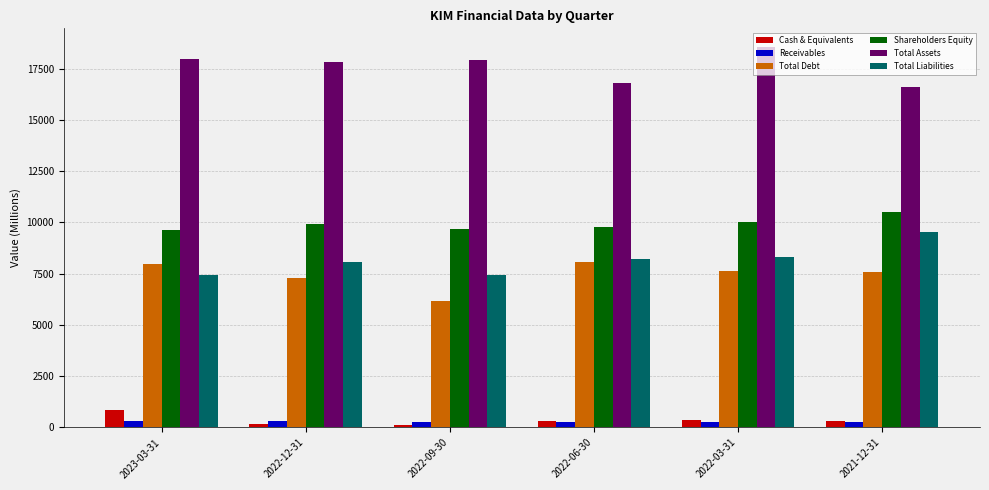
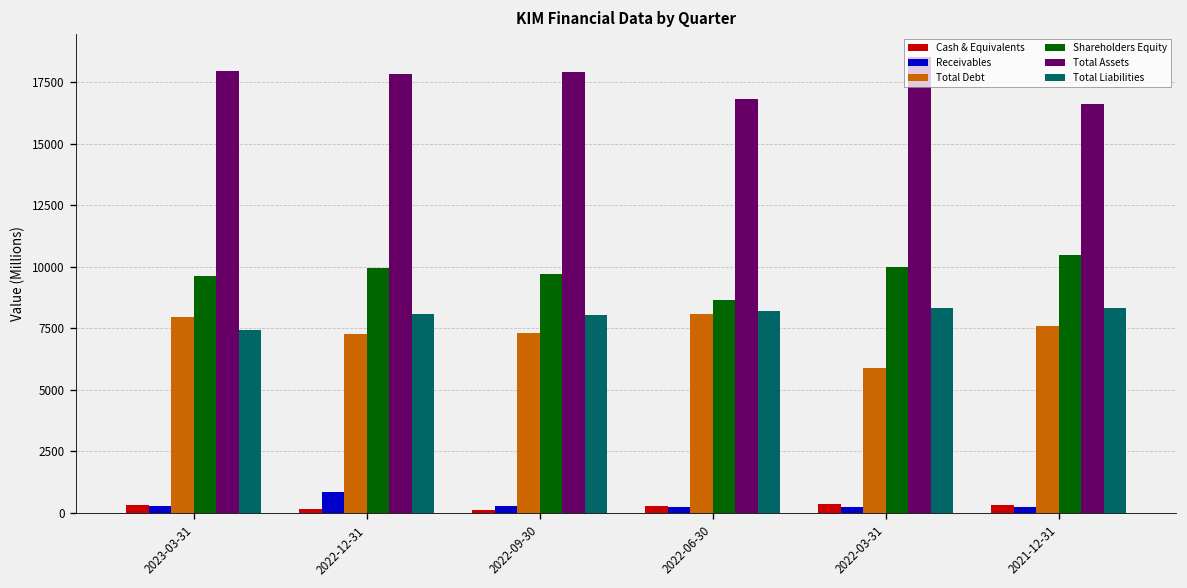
Cash & Equivalents, 2023-03-31: 900 -> 300
Receivables, 2022-12-31: 300 -> 800
Total Debt, 2022-09-30: 6200 -> 7300
Total Liabilities, 2022-09-30: 7400 -> 8100
Shareholders Equity, 2022-06-30: 9800 -> 8600
Total Debt, 2022-03-31: 7600 -> 5900
Total Liabilities, 2021-12-31: 9500 -> 8300
